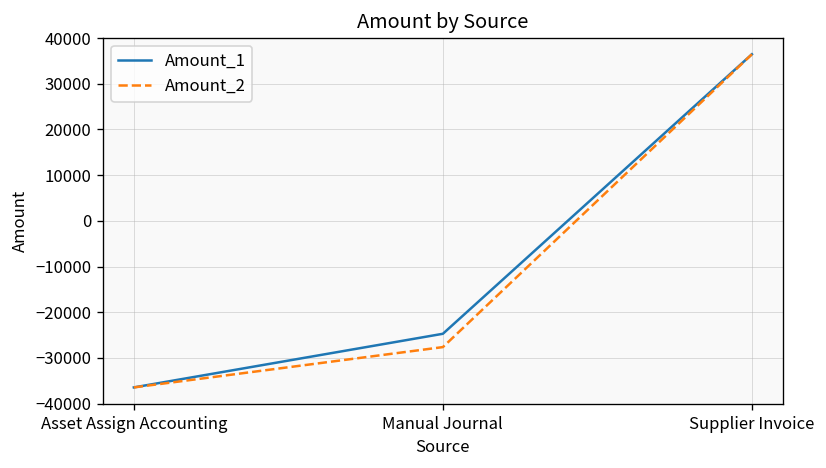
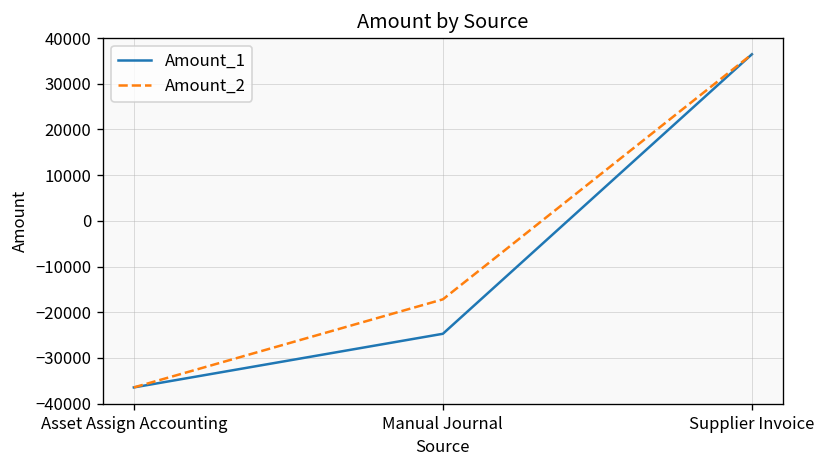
Amount_2, Manual Journal: -28000 -> -17000
